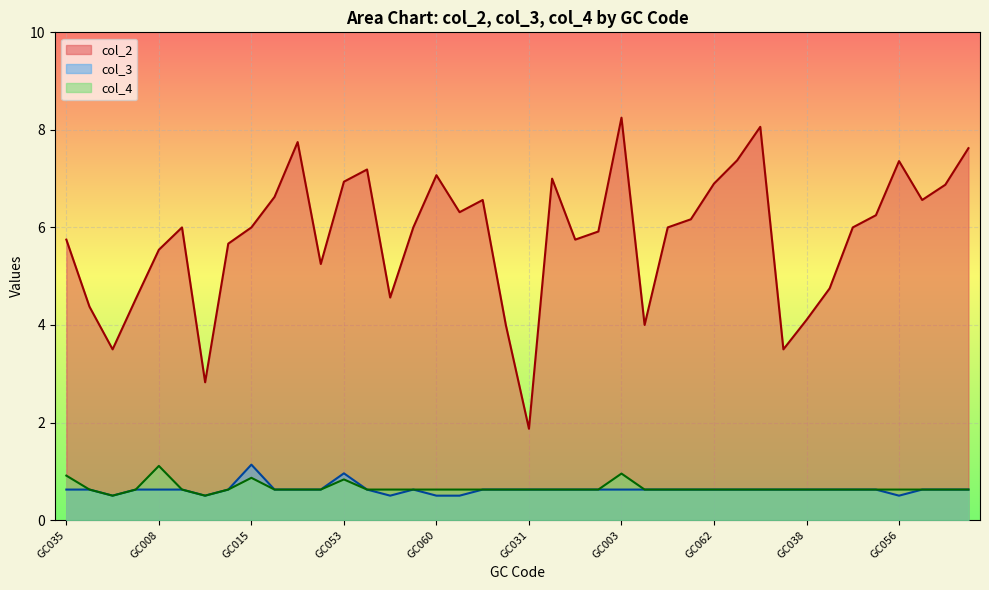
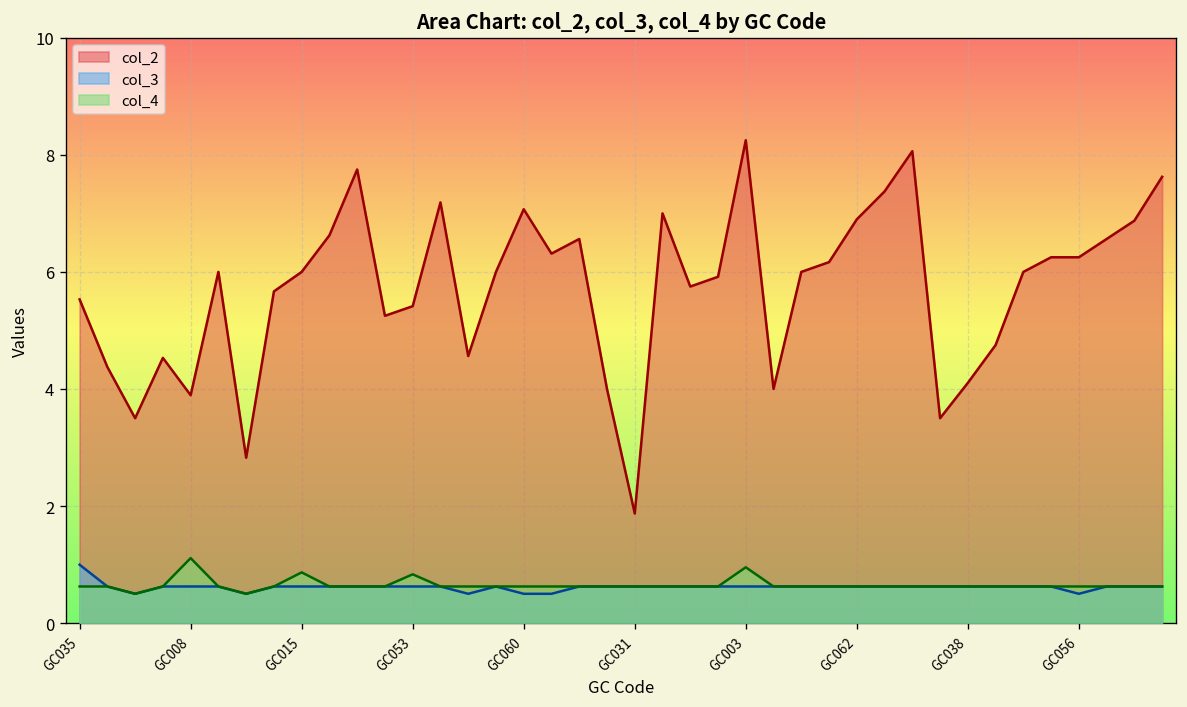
col_2, GC035: 5.8 -> 5.5
col_3, GC035: 0.6 -> 1.0
col_4, GC035: 0.9 -> 0.6
col_2, GC008: 5.5 -> 3.9
col_3, GC015: 1.1 -> 0.6
col_2, GC053: 6.9 -> 5.4
col_3, GC053: 1.0 -> 0.6
col_2, GC056: 7.4 -> 6.3
